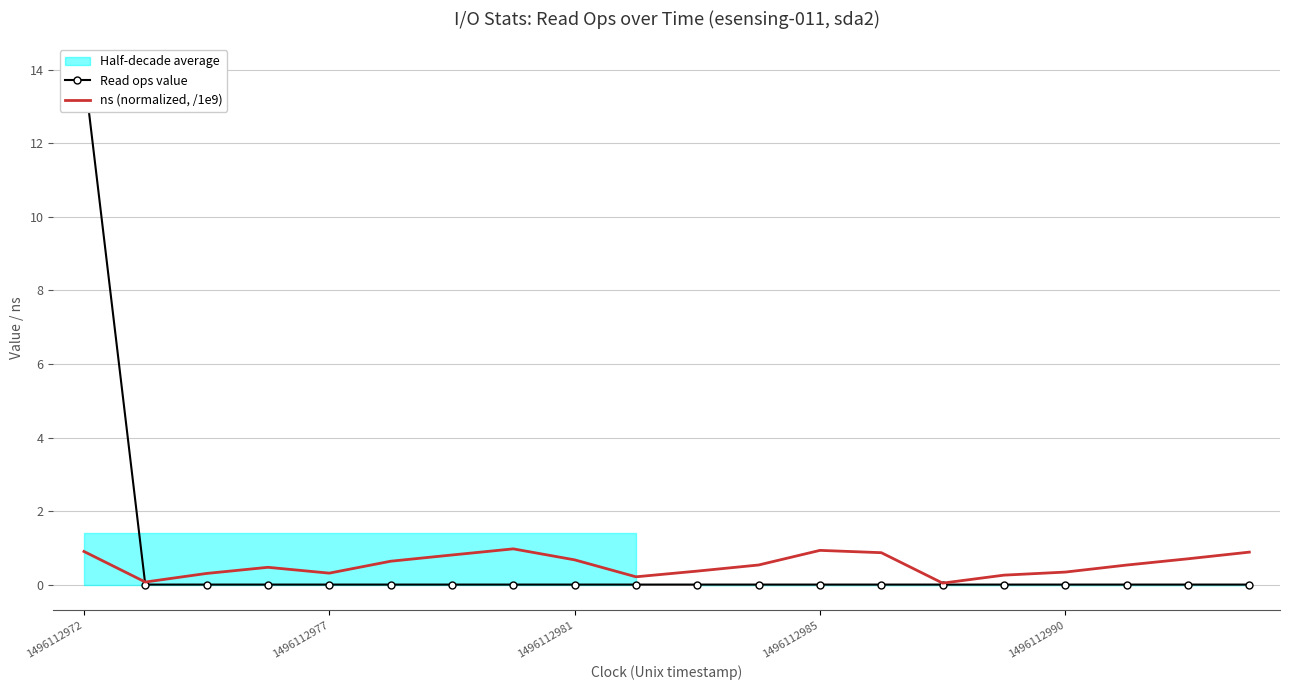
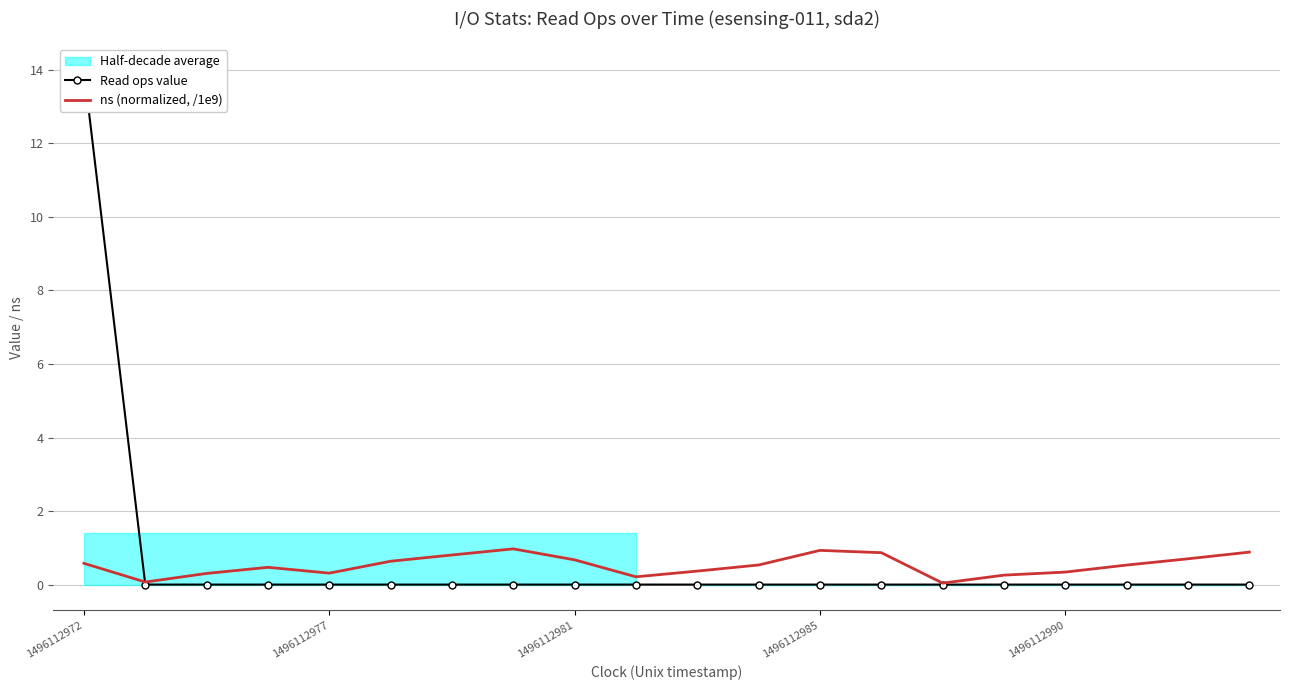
ns (normalized, /1e9), 1496112972: 0.9 -> 0.6
